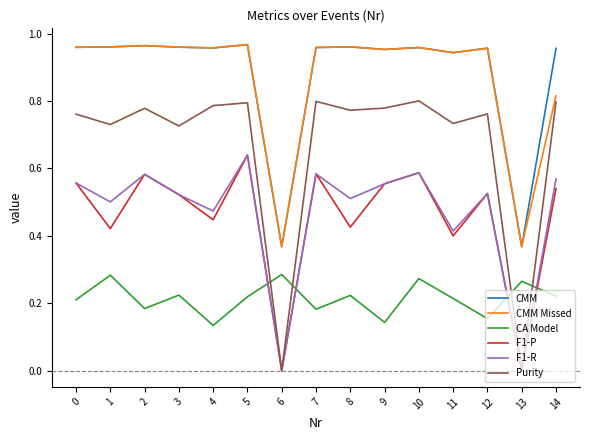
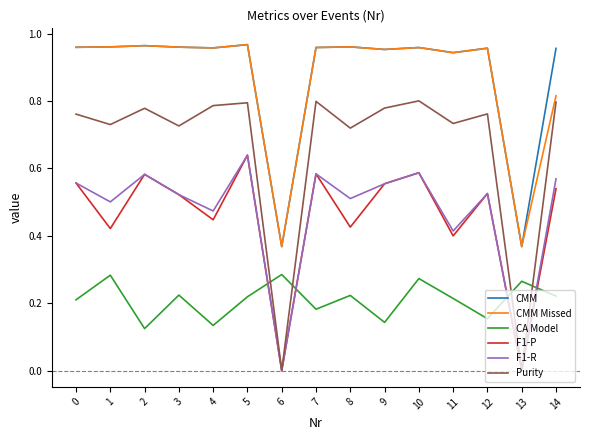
CA Model, 2: 0.18 -> 0.12
Purity, 8: 0.77 -> 0.72
